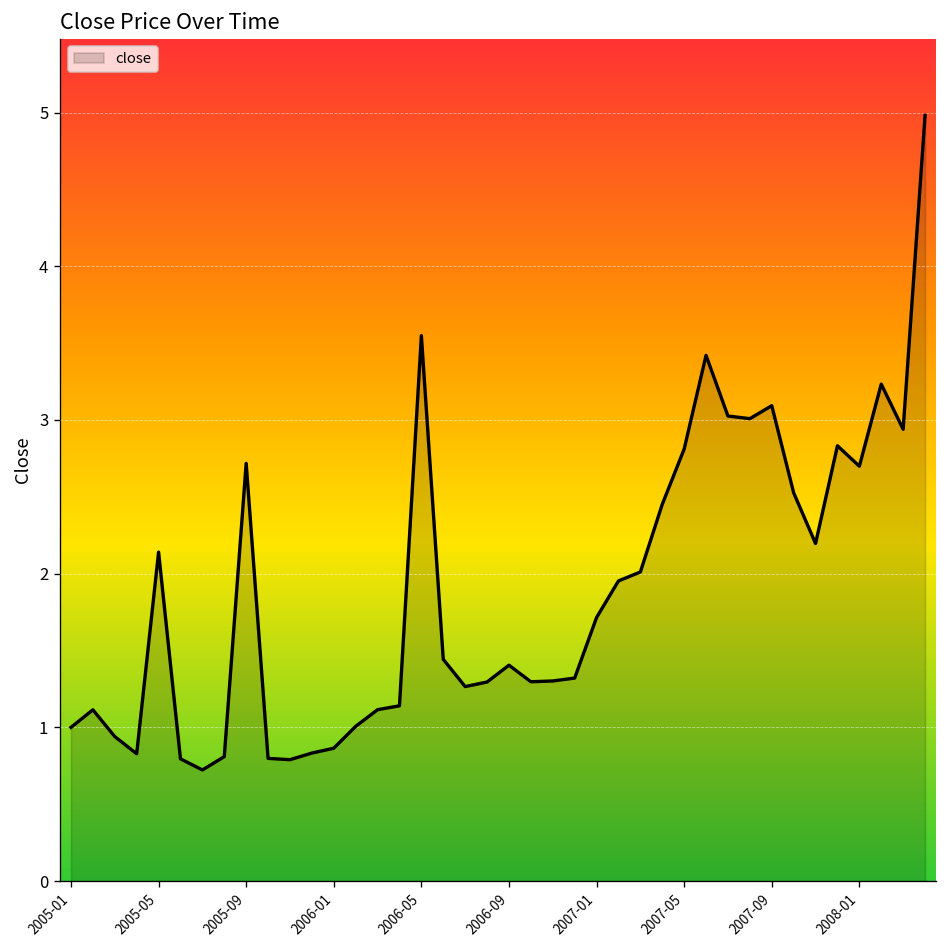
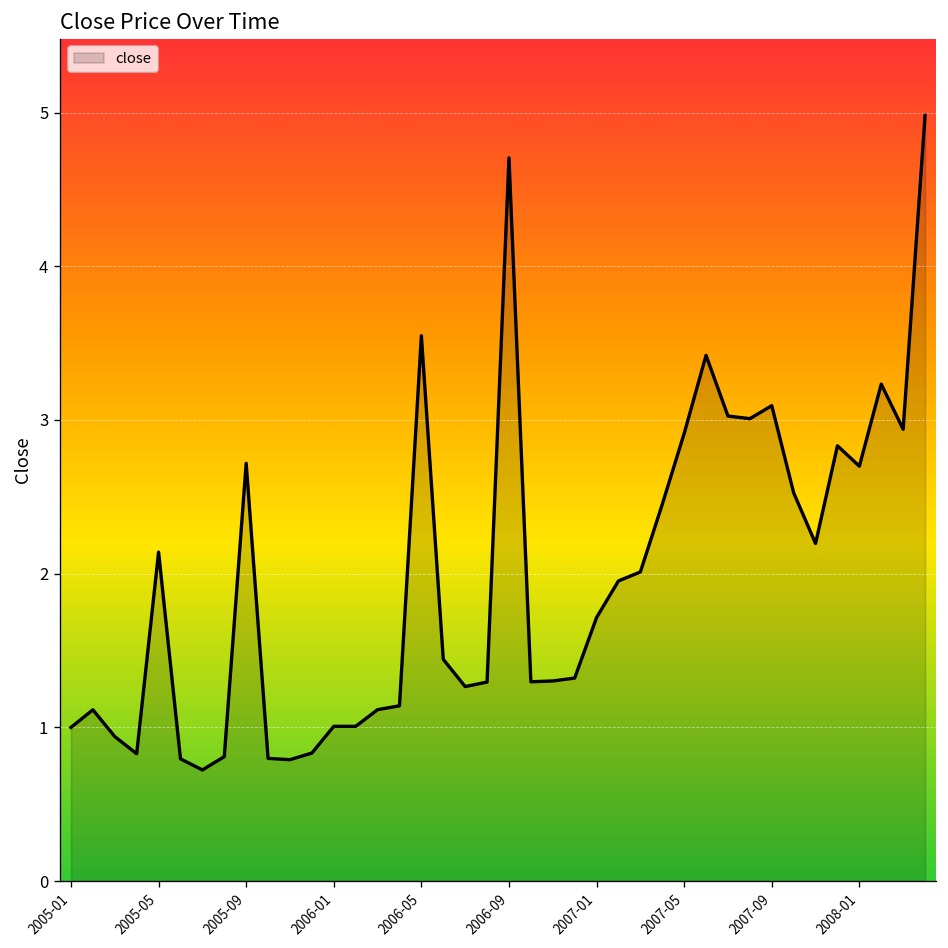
2006-01: 0.86 -> 1.01
2006-09: 1.40 -> 4.71
2007-05: 2.81 -> 2.91
